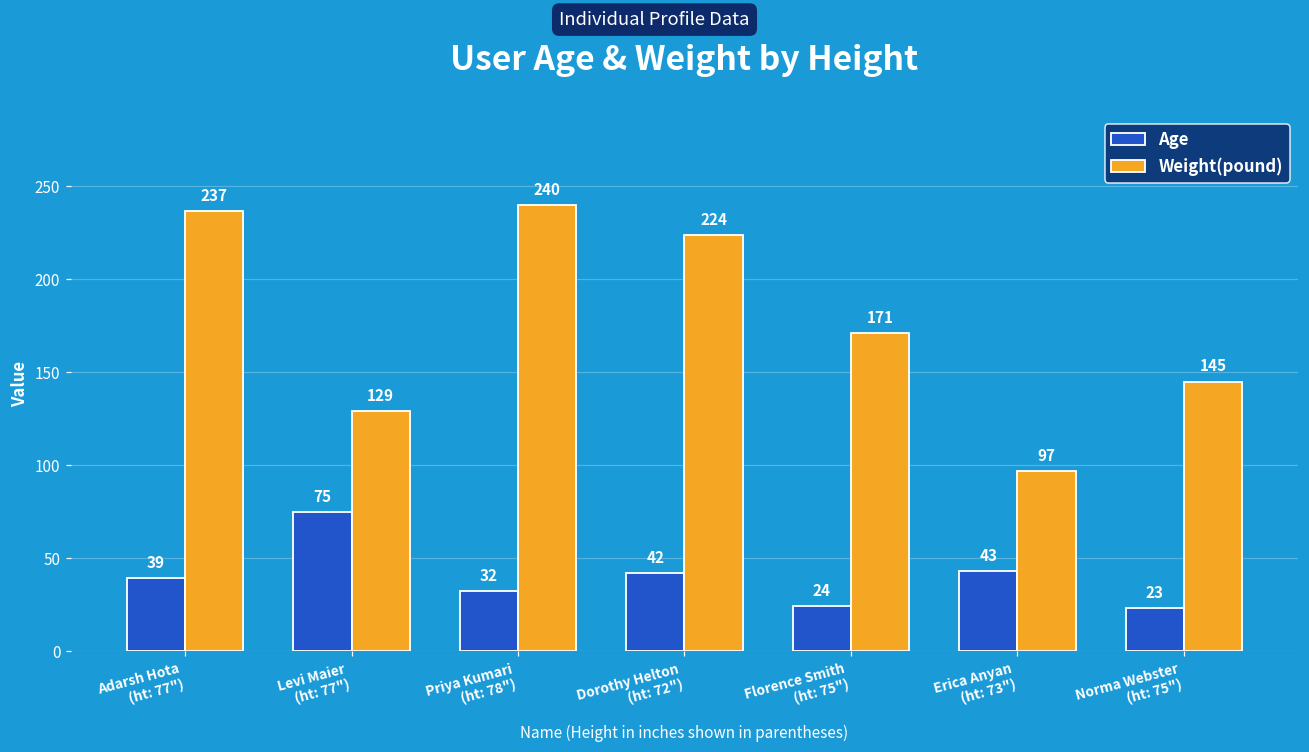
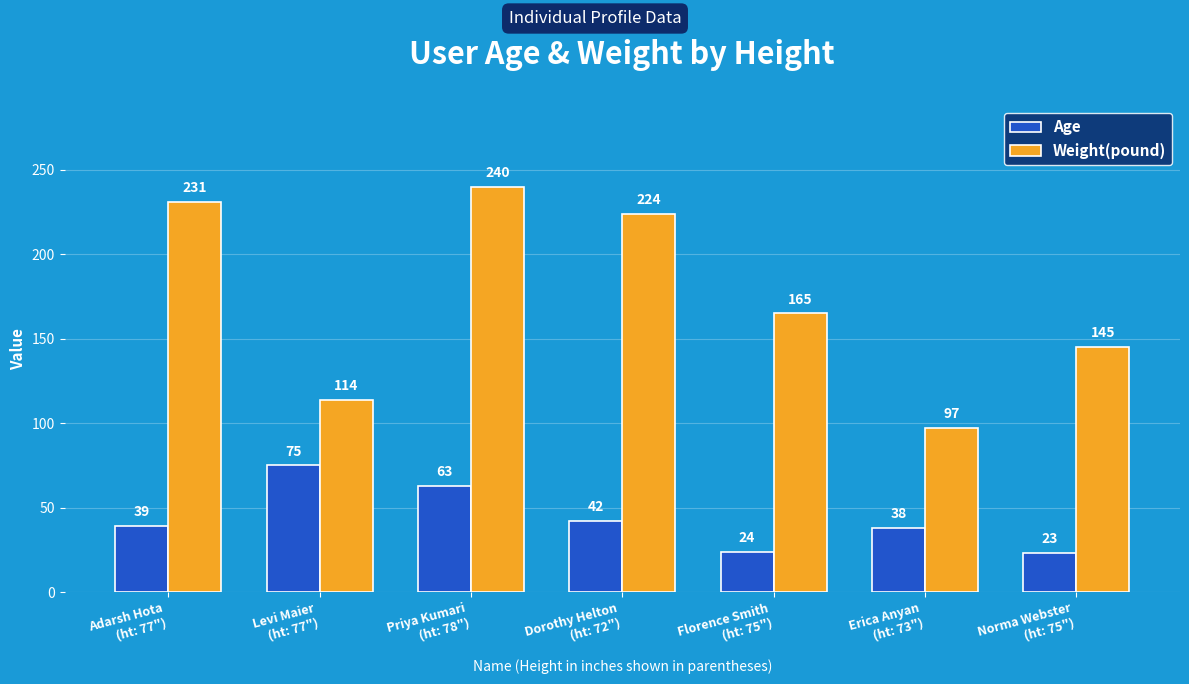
Weight(pound), Adarsh Hota (ht: 77"): 237 -> 231
Weight(pound), Levi Maier (ht: 77"): 129 -> 114
Age, Priya Kumari (ht: 78"): 32 -> 63
Weight(pound), Florence Smith (ht: 75"): 171 -> 165
Age, Erica Anyan (ht: 73"): 43 -> 38
